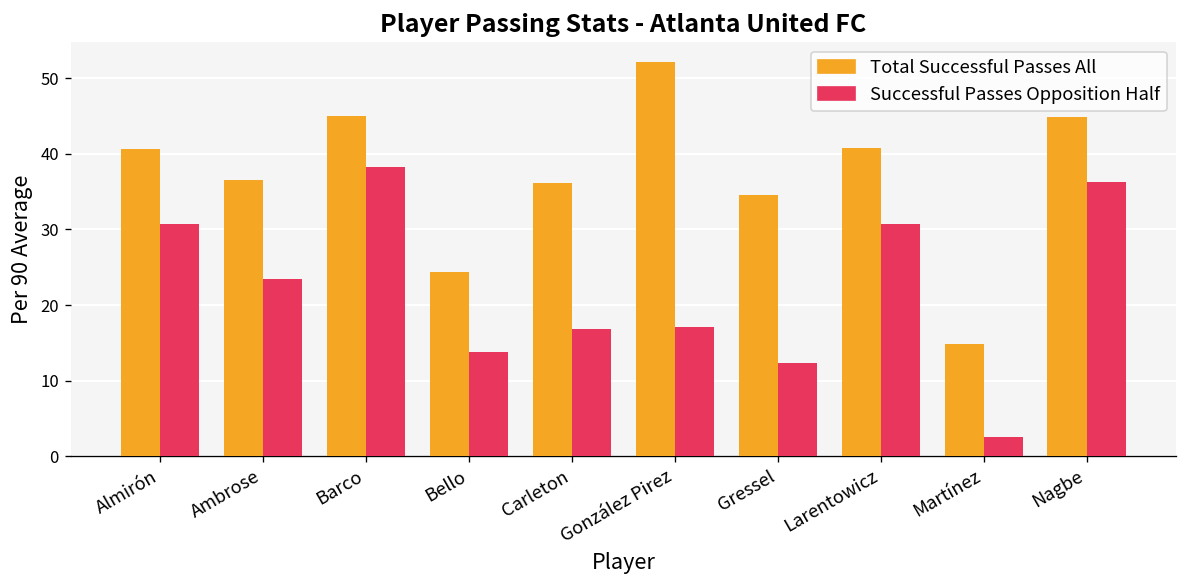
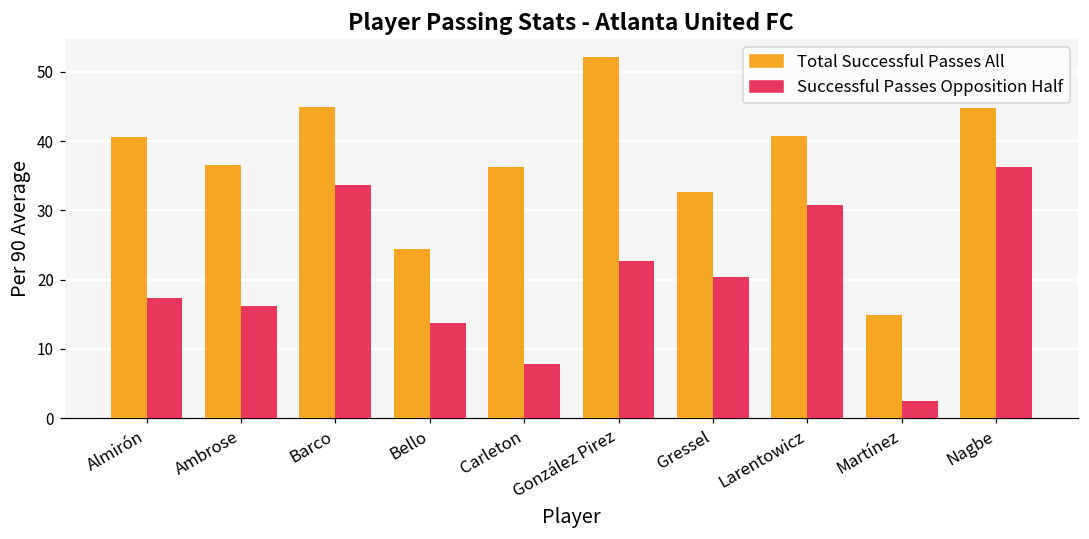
Successful Passes Opposition Half, Almirón: 31 -> 17
Successful Passes Opposition Half, Ambrose: 23 -> 16
Successful Passes Opposition Half, Barco: 38 -> 34
Successful Passes Opposition Half, Carleton: 17 -> 8
Successful Passes Opposition Half, González Pirez: 17 -> 23
Total Successful Passes All, Gressel: 35 -> 33
Successful Passes Opposition Half, Gressel: 12 -> 20
